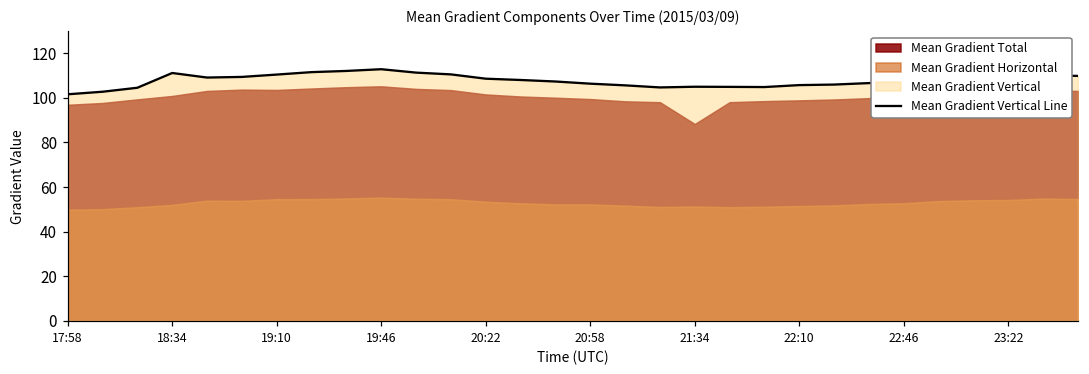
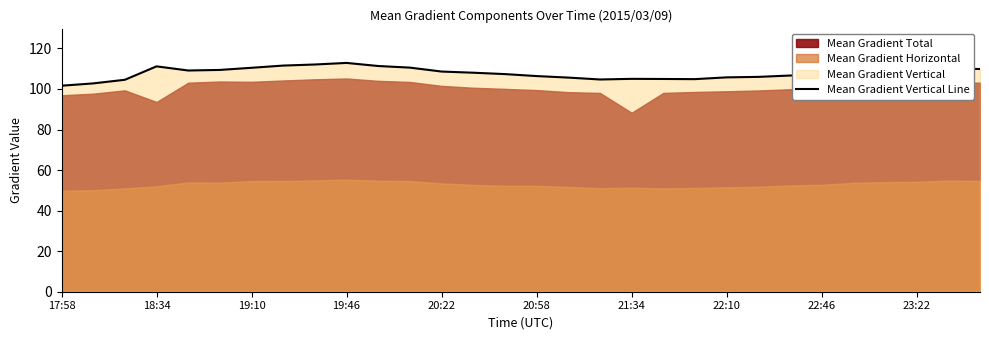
Mean Gradient Total, 18:34: 101 -> 94
